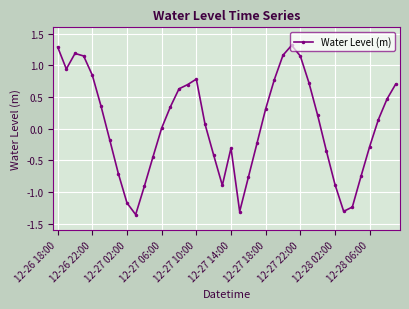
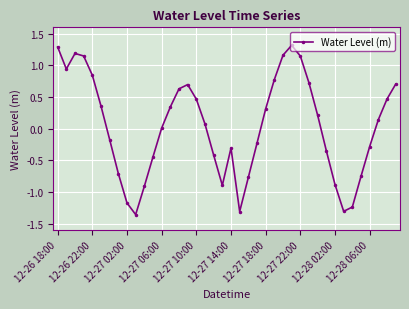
12-27 10:00: 0.8 -> 0.5
